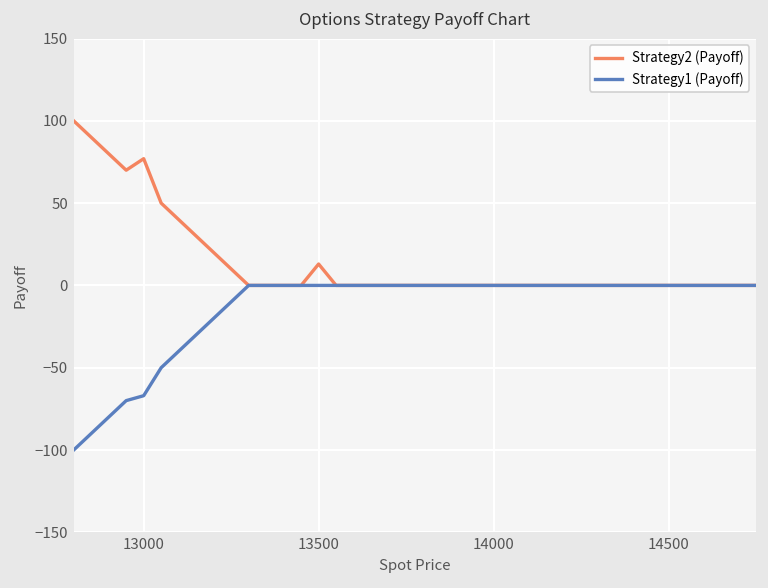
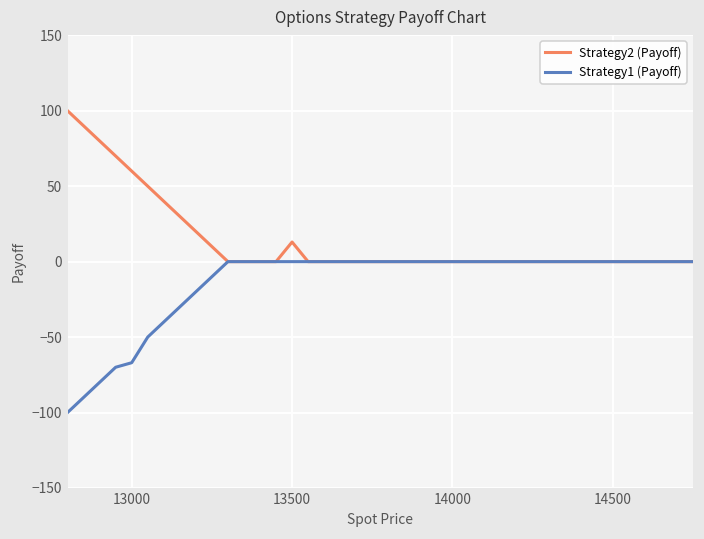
Strategy2 (Payoff), 13000: 77 -> 60
